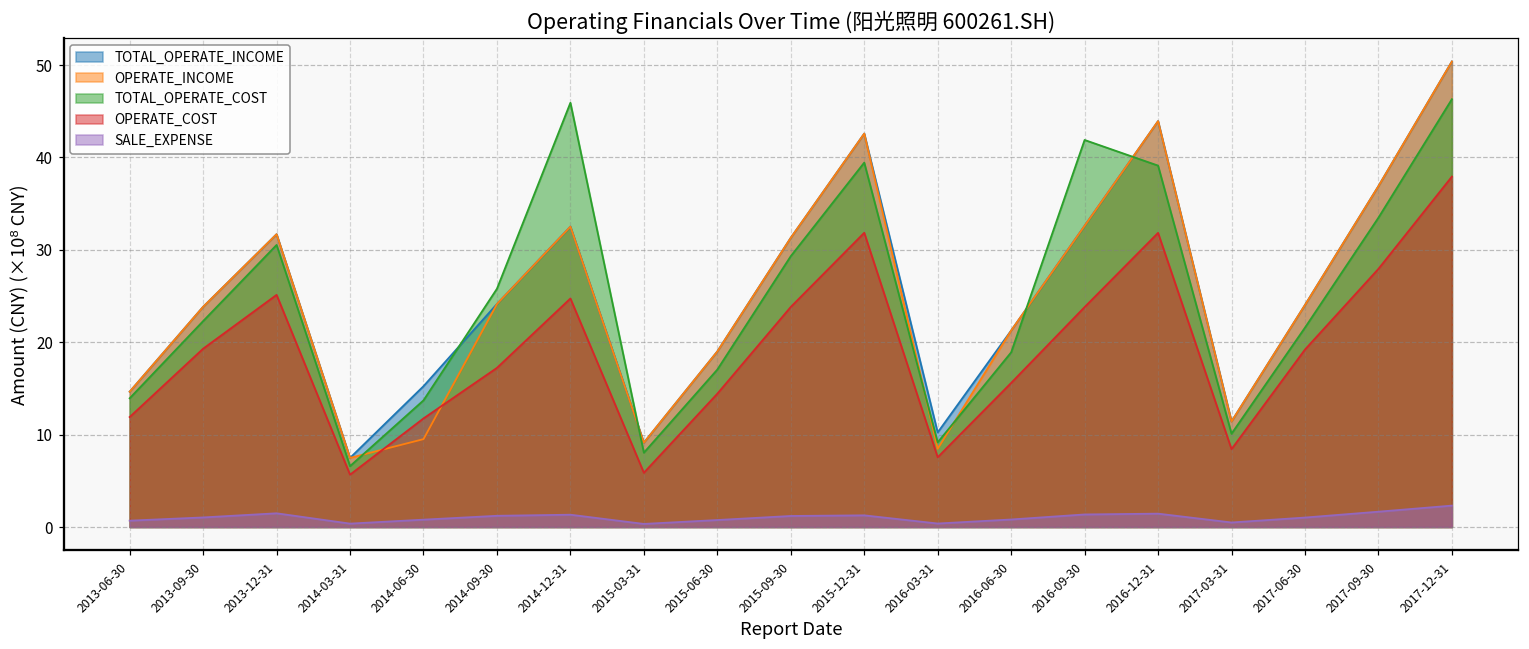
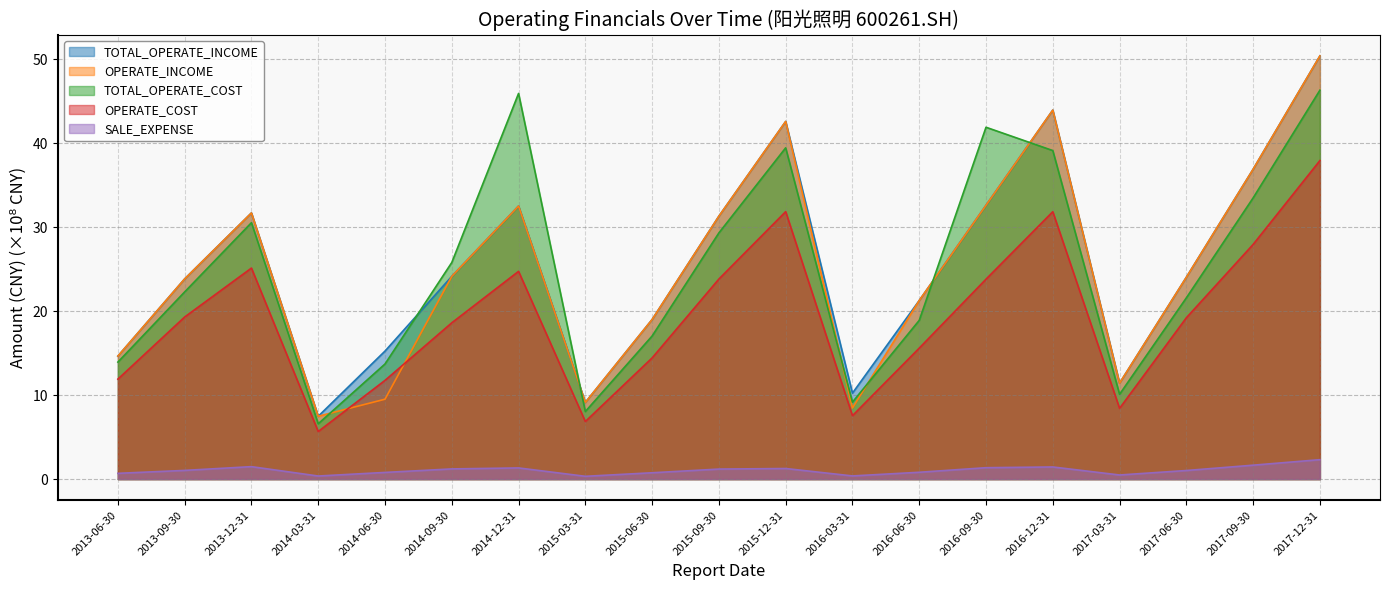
OPERATE_COST, 2014-09-30: 17 -> 19
OPERATE_COST, 2015-03-31: 6 -> 7
